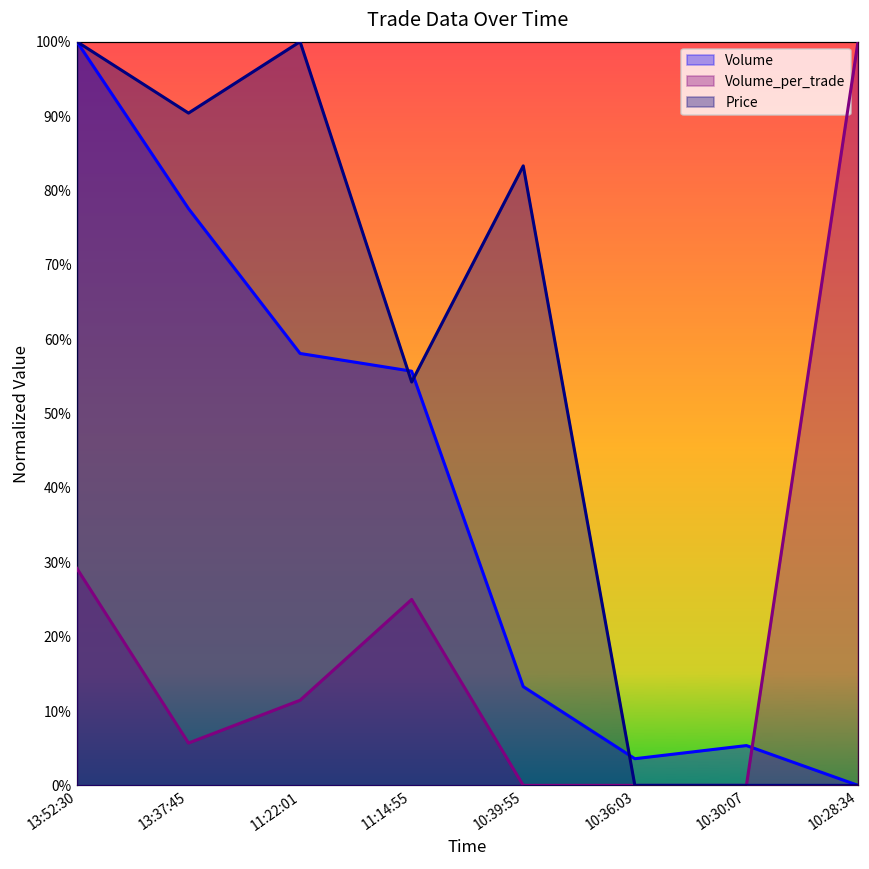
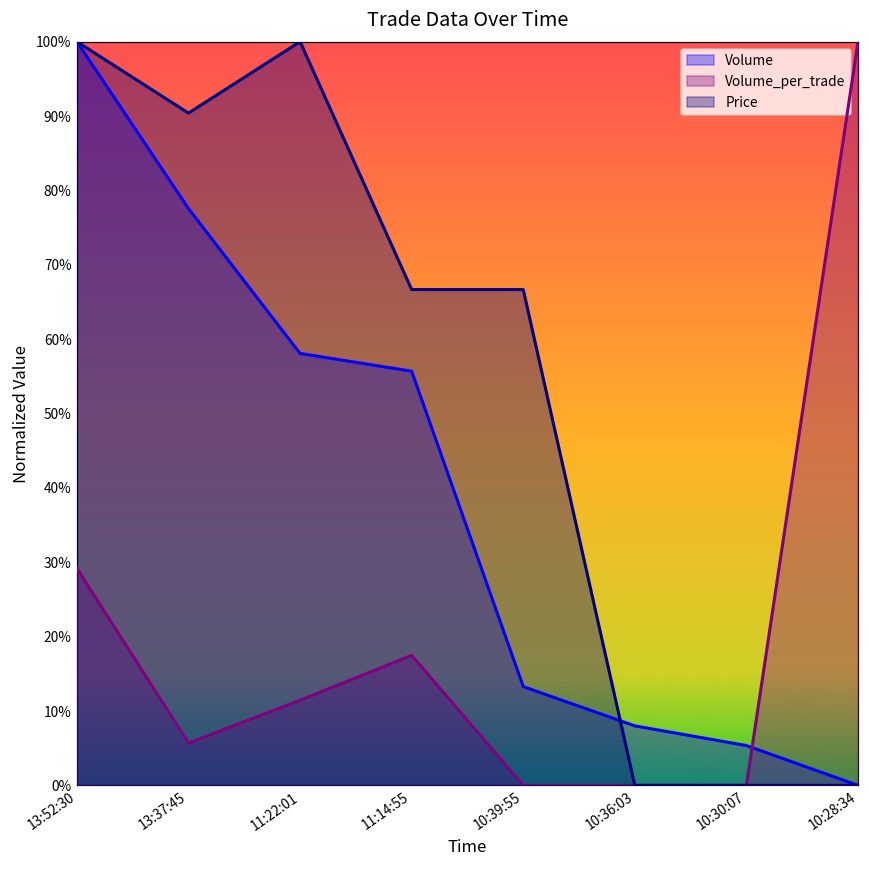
Volume_per_trade, 11:14:55: 25% -> 17%
Price, 11:14:55: 54% -> 67%
Price, 10:39:55: 83% -> 67%
Volume, 10:36:03: 4% -> 8%
